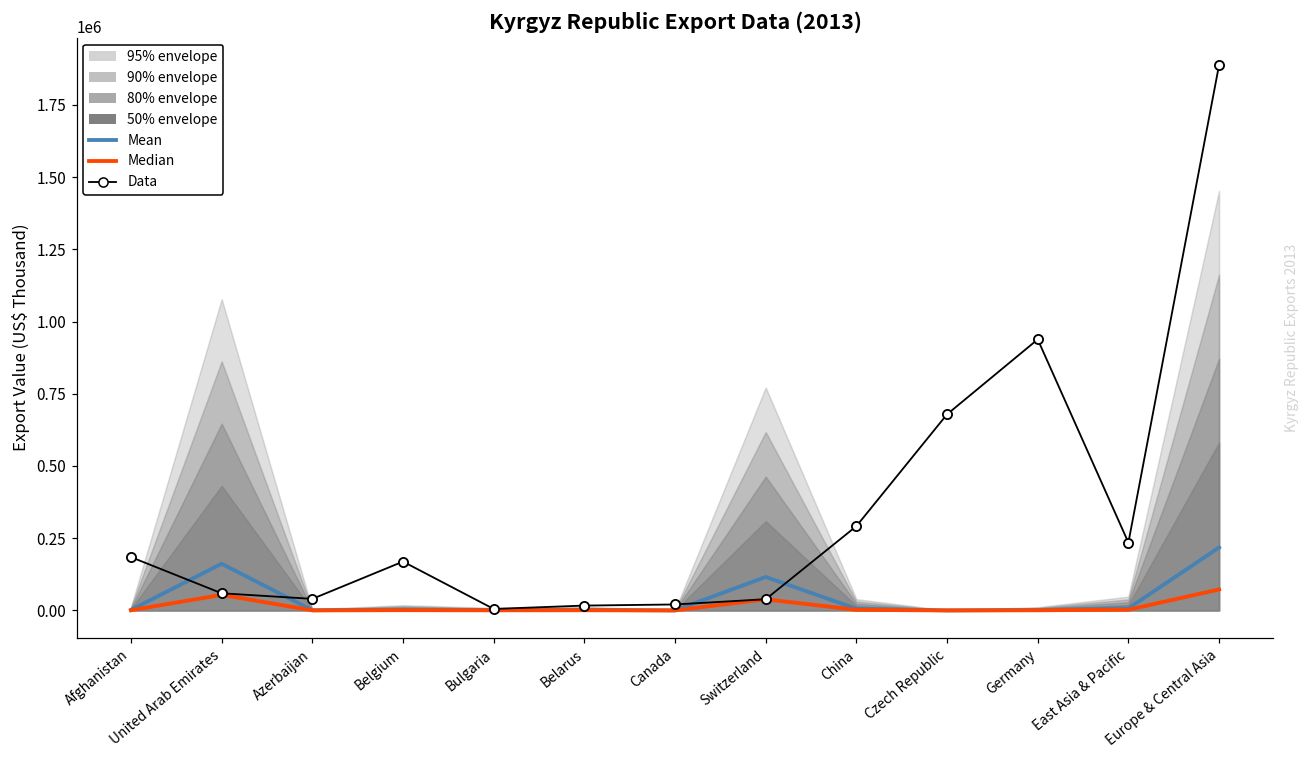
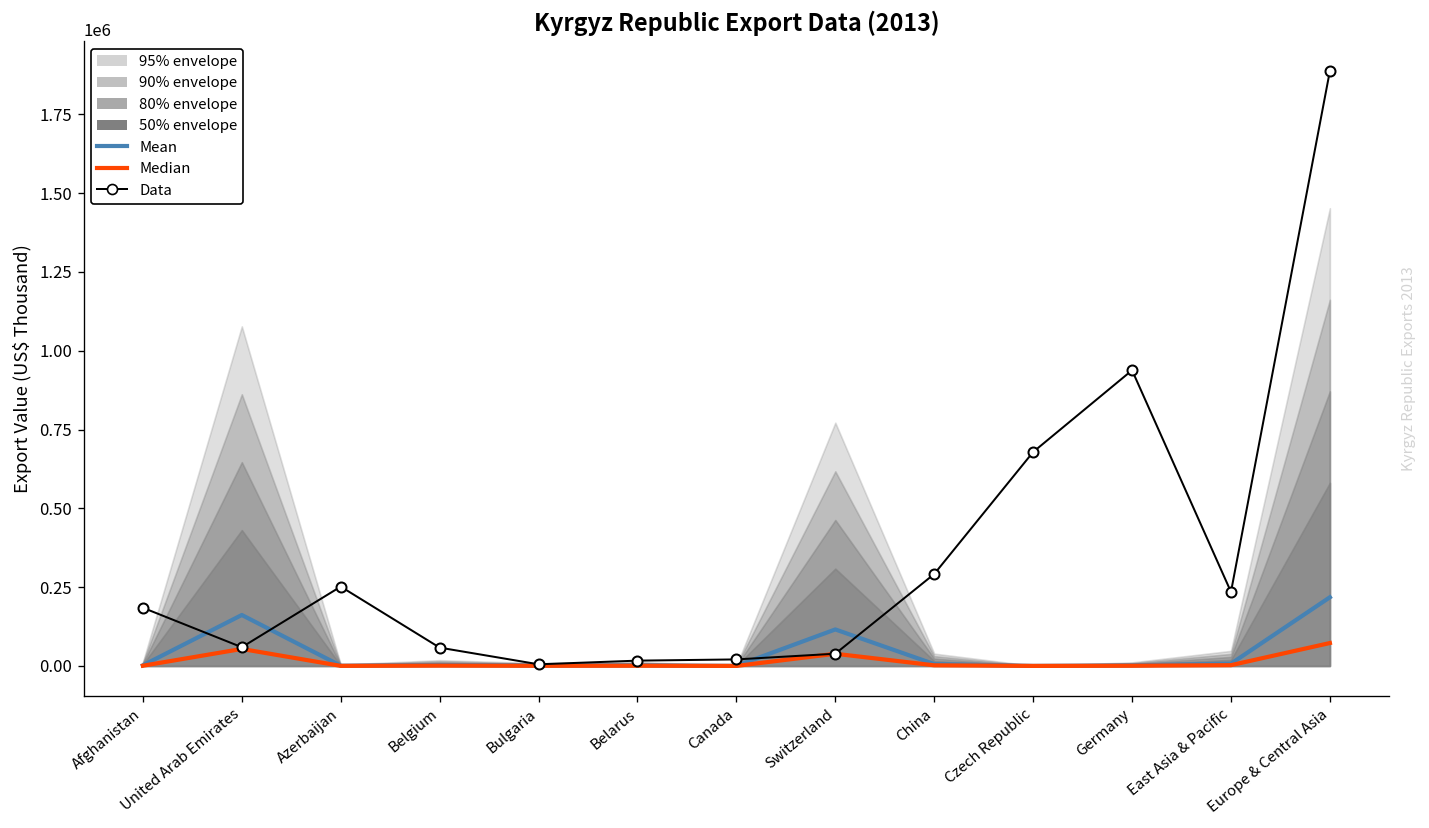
Data, Azerbaijan: 40000 -> 250000
Data, Belgium: 170000 -> 60000
